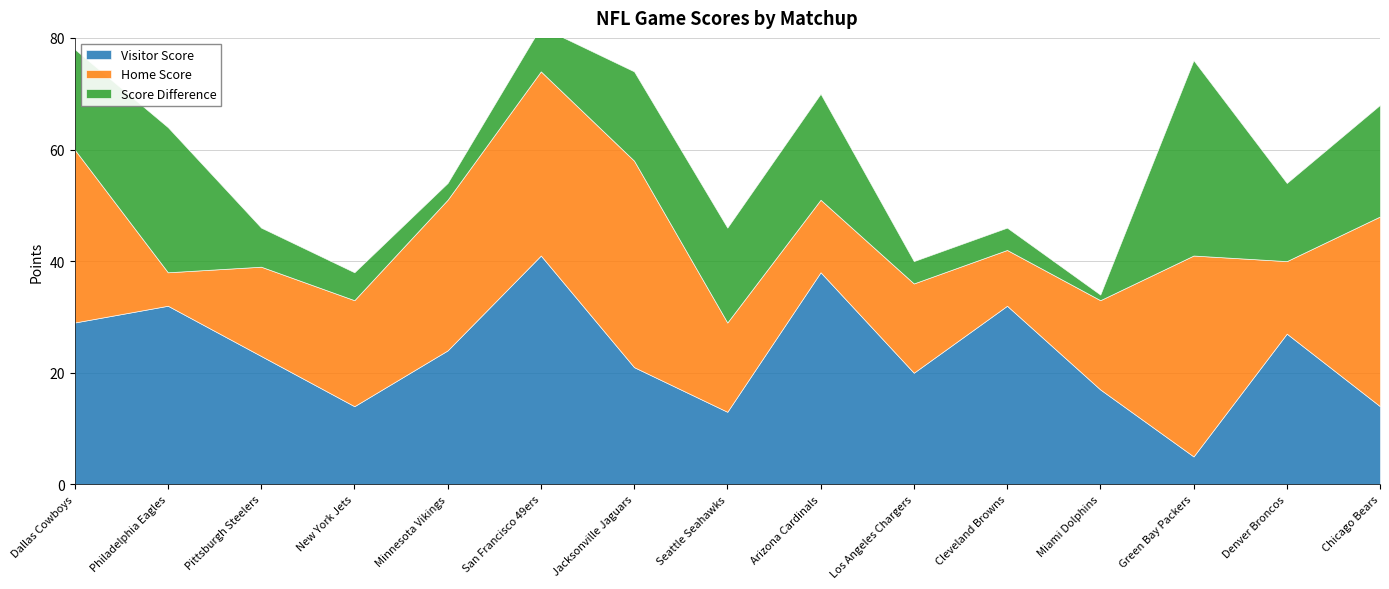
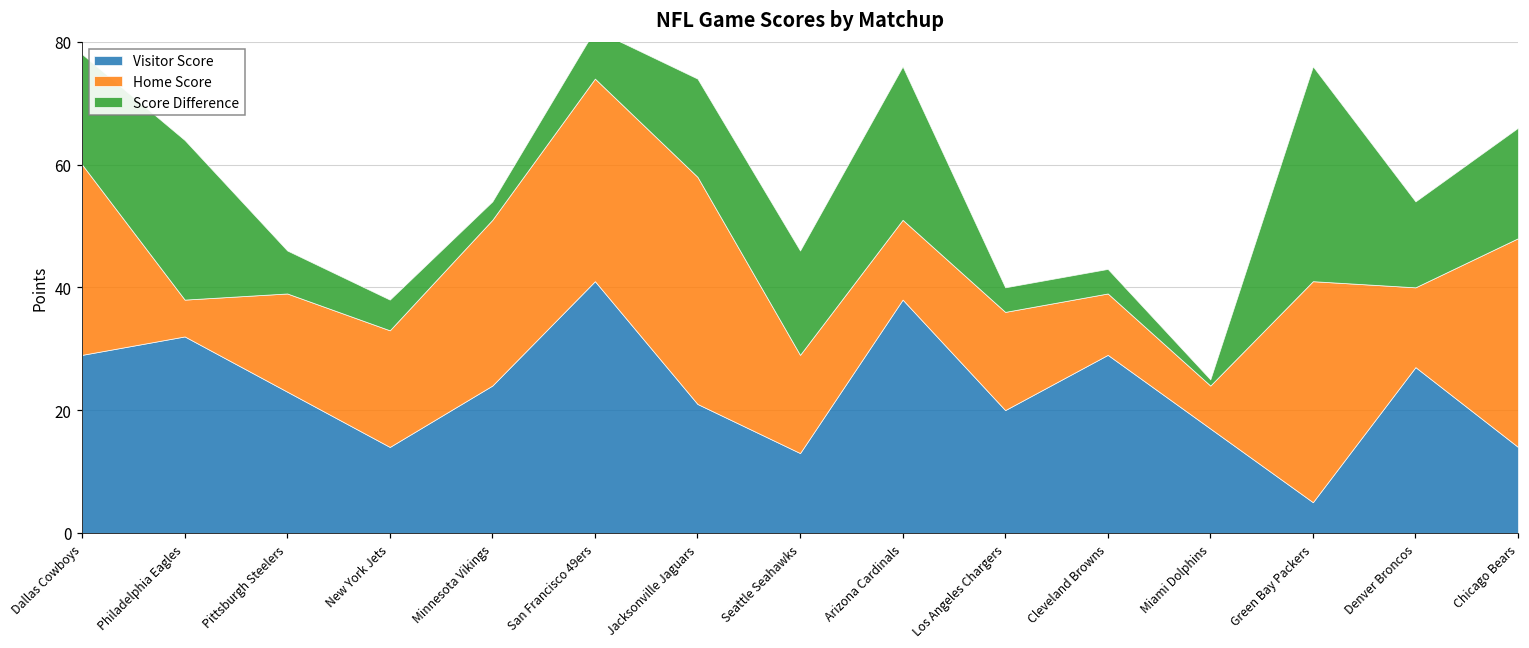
Score Difference, Arizona Cardinals: 19 -> 25
Visitor Score, Cleveland Browns: 32 -> 29
Home Score, Miami Dolphins: 16 -> 7
Score Difference, Chicago Bears: 20 -> 18
